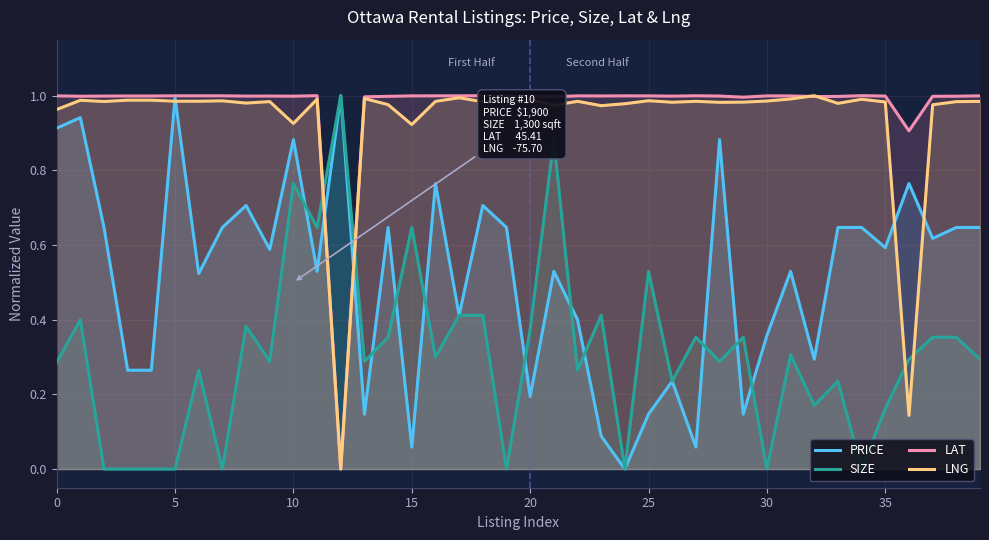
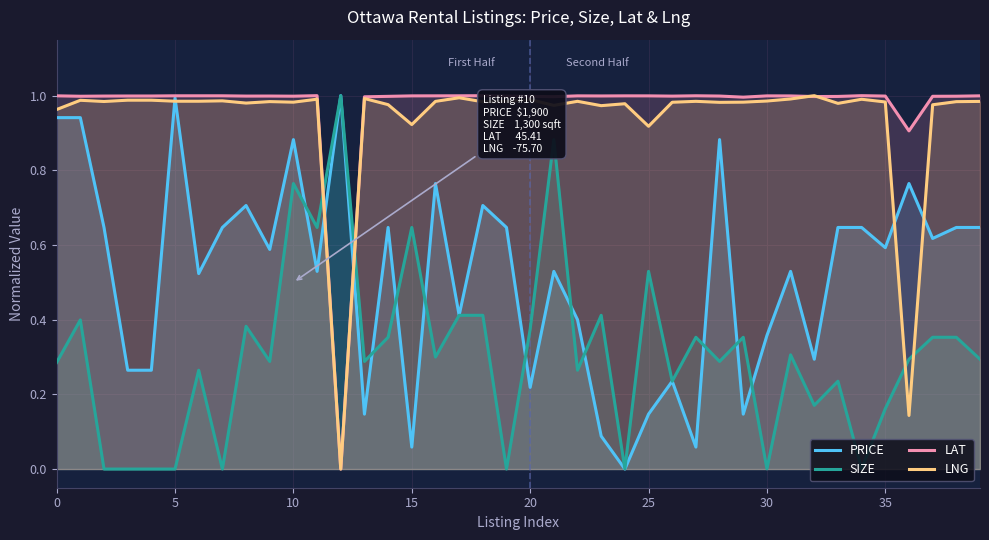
PRICE, 0: 0.91 -> 0.94
LNG, 10: 0.93 -> 0.98
PRICE, 20: 0.19 -> 0.22
LNG, 25: 0.99 -> 0.92
